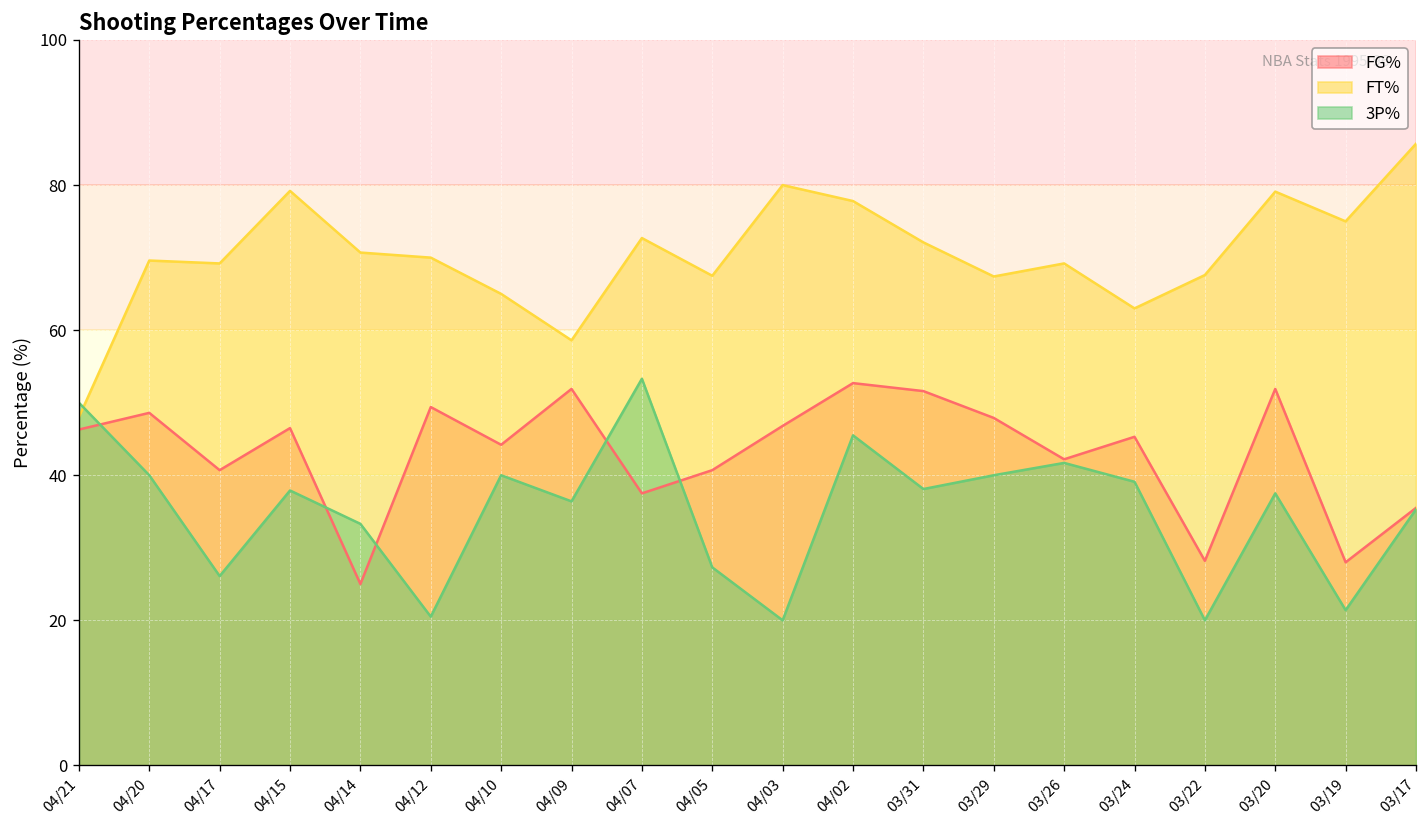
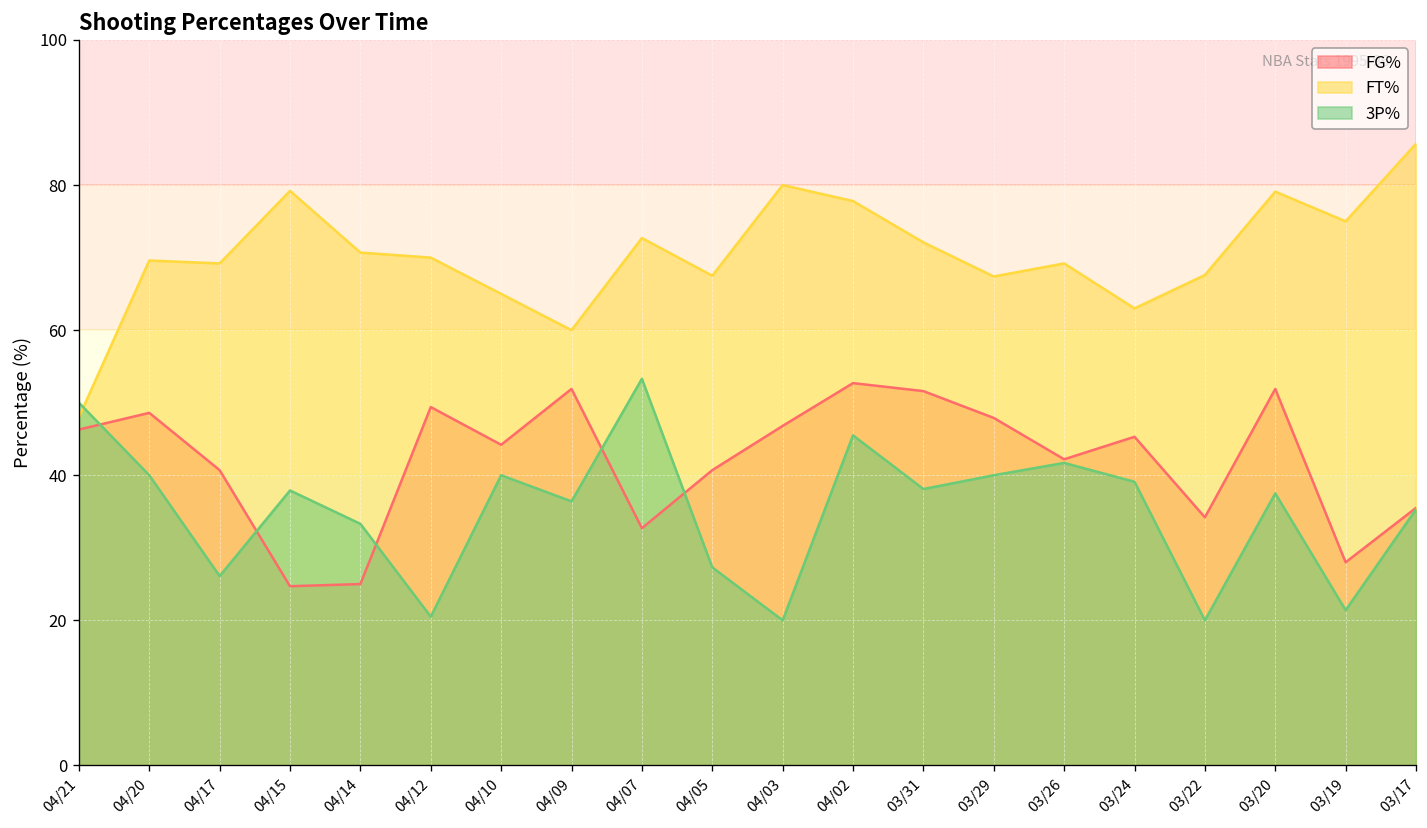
FG%, 04/15: 47 -> 25
FT%, 04/09: 59 -> 60
FG%, 04/07: 38 -> 33
FG%, 03/22: 28 -> 34
